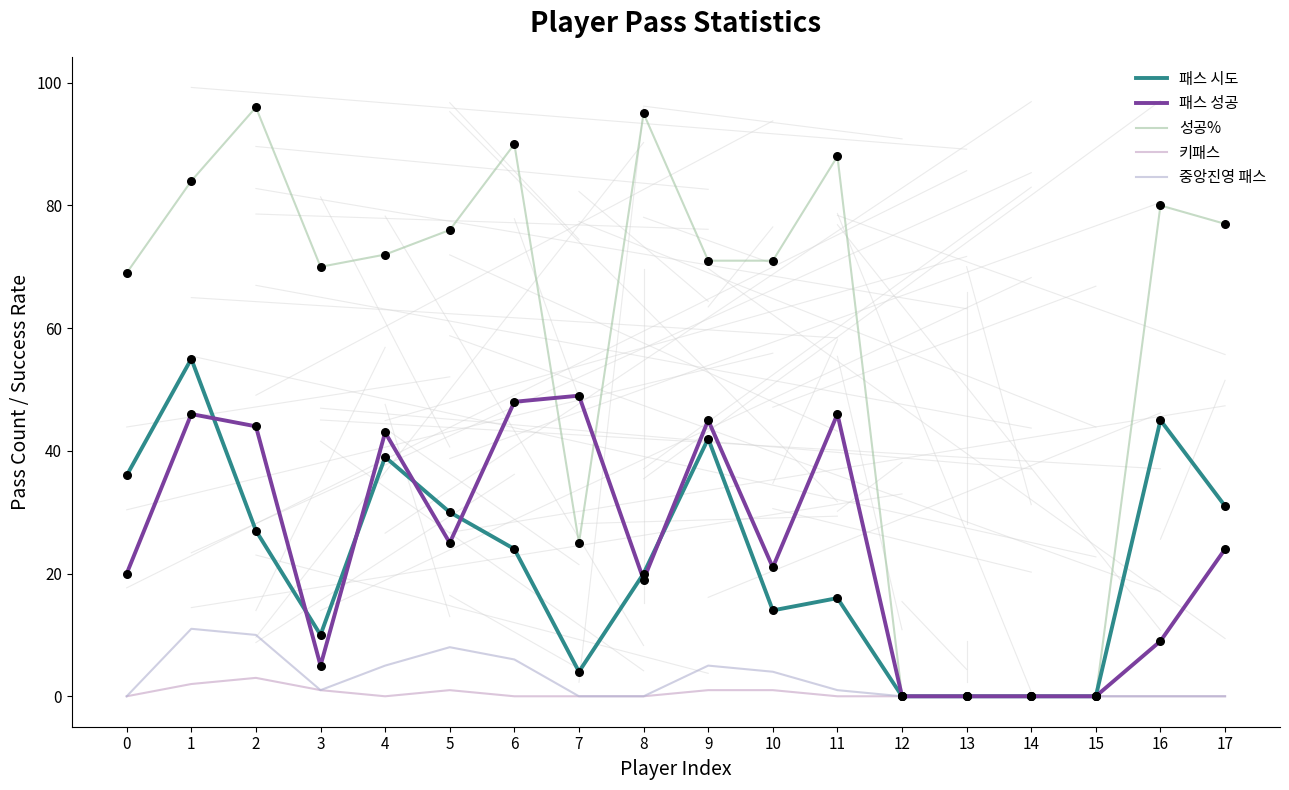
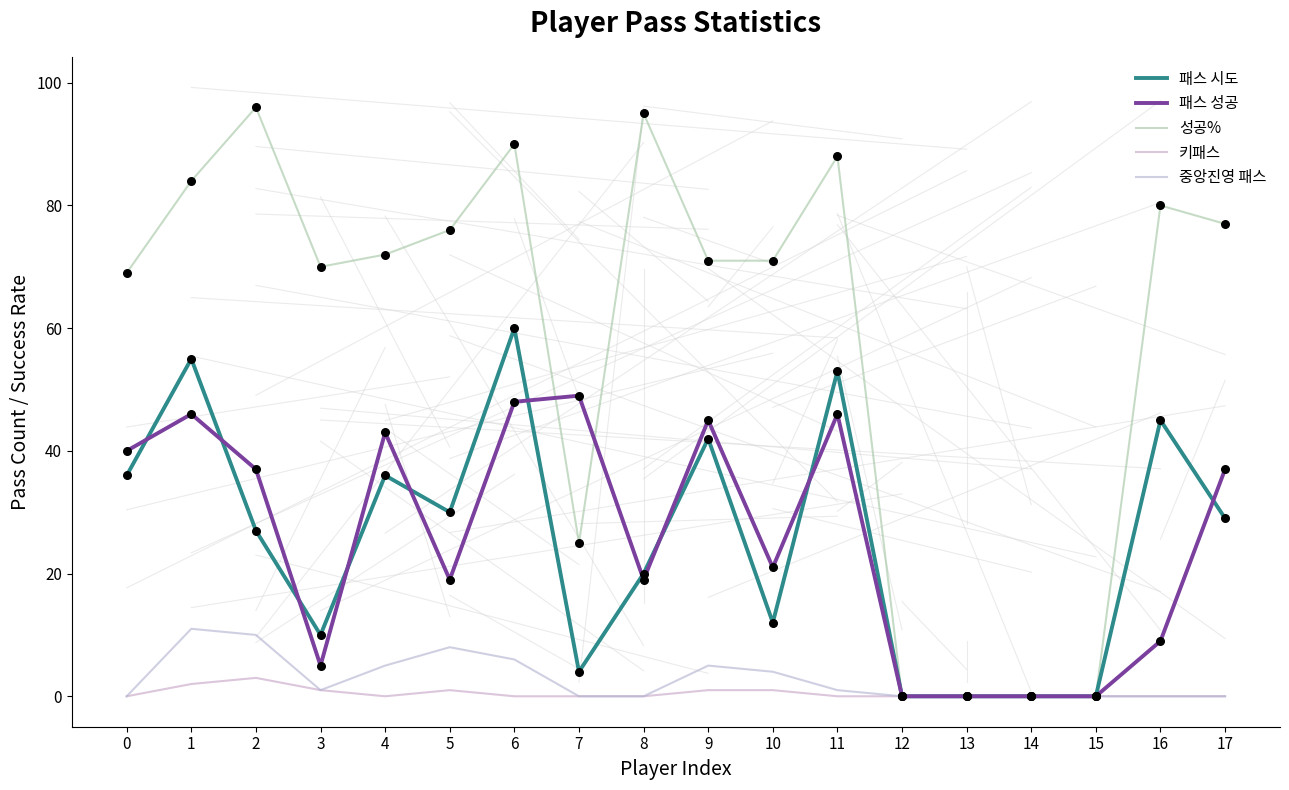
패스 성공, 0: 20 -> 40
패스 성공, 2: 44 -> 37
패스 시도, 4: 39 -> 36
패스 성공, 5: 25 -> 19
패스 시도, 6: 24 -> 60
패스 시도, 10: 14 -> 12
패스 시도, 11: 16 -> 53
패스 시도, 17: 31 -> 29
패스 성공, 17: 24 -> 37
